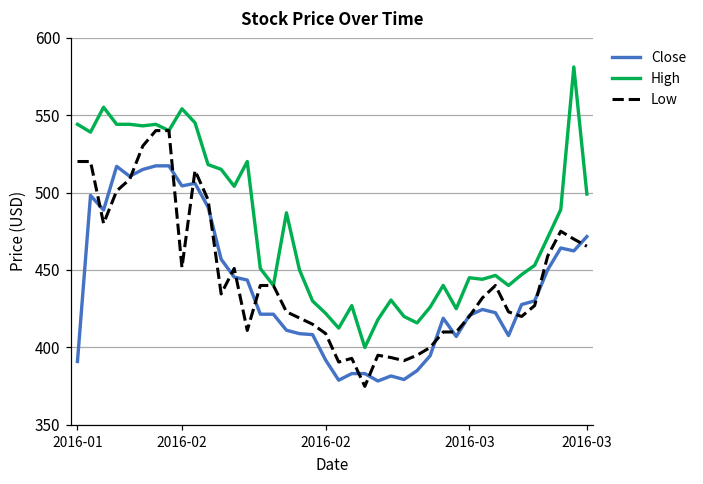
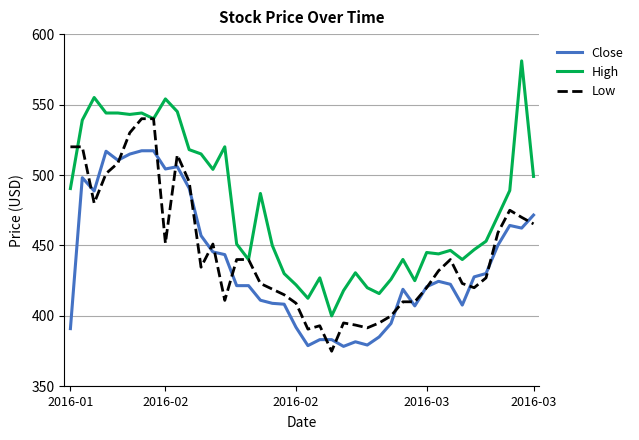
High, 2016-01: 544 -> 490
